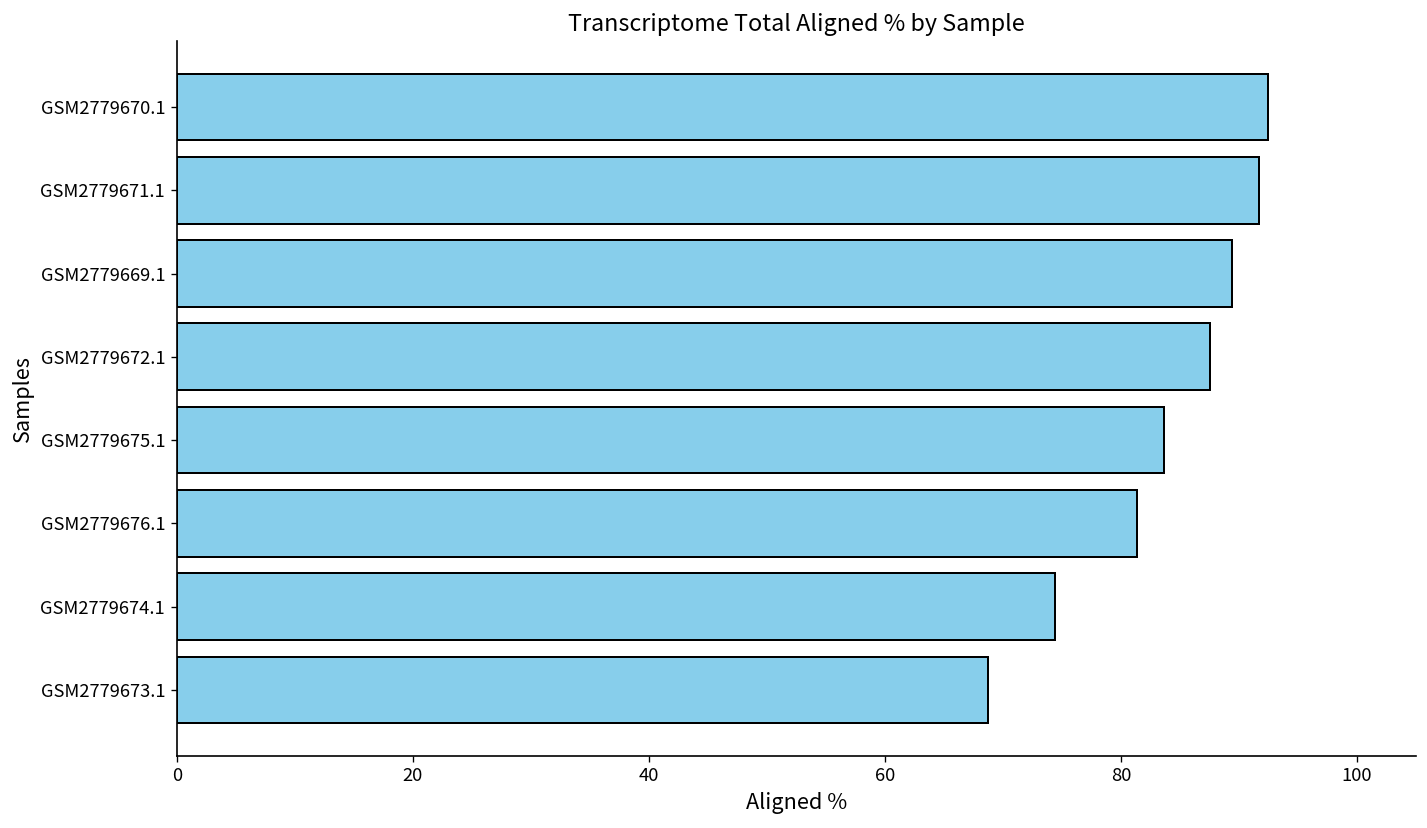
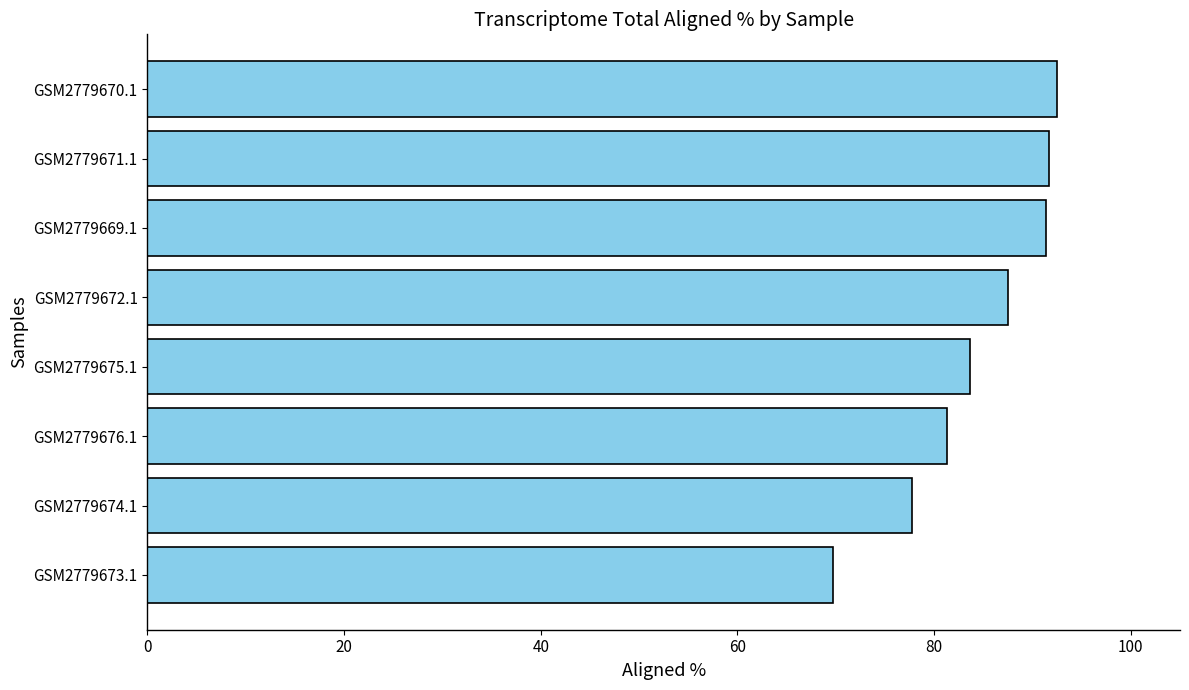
GSM2779669.1: 89 -> 91
GSM2779674.1: 74 -> 78
GSM2779673.1: 69 -> 70
